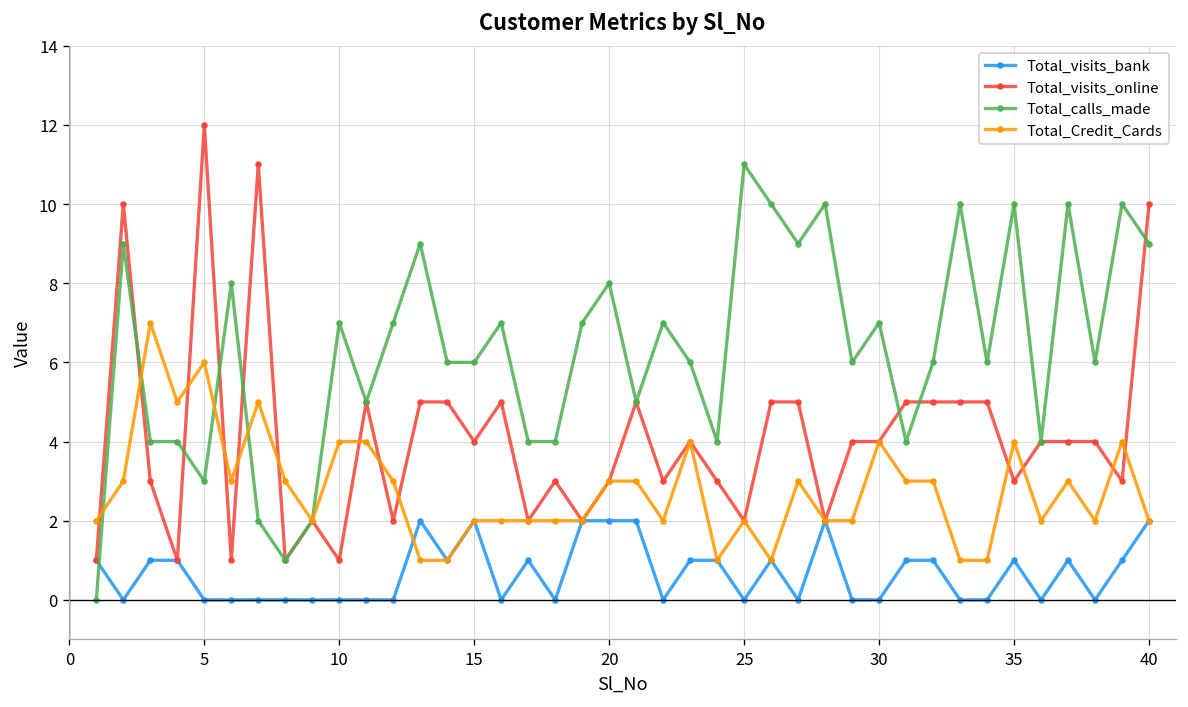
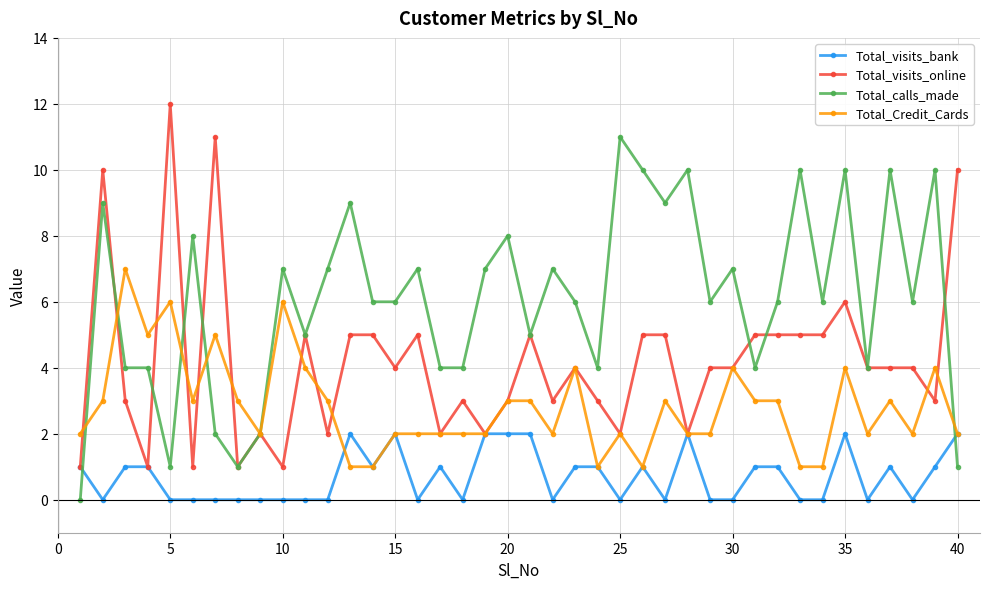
Total_calls_made, 5: 3 -> 1
Total_Credit_Cards, 10: 4 -> 6
Total_visits_bank, 35: 1 -> 2
Total_visits_online, 35: 3 -> 6
Total_calls_made, 40: 9 -> 1
